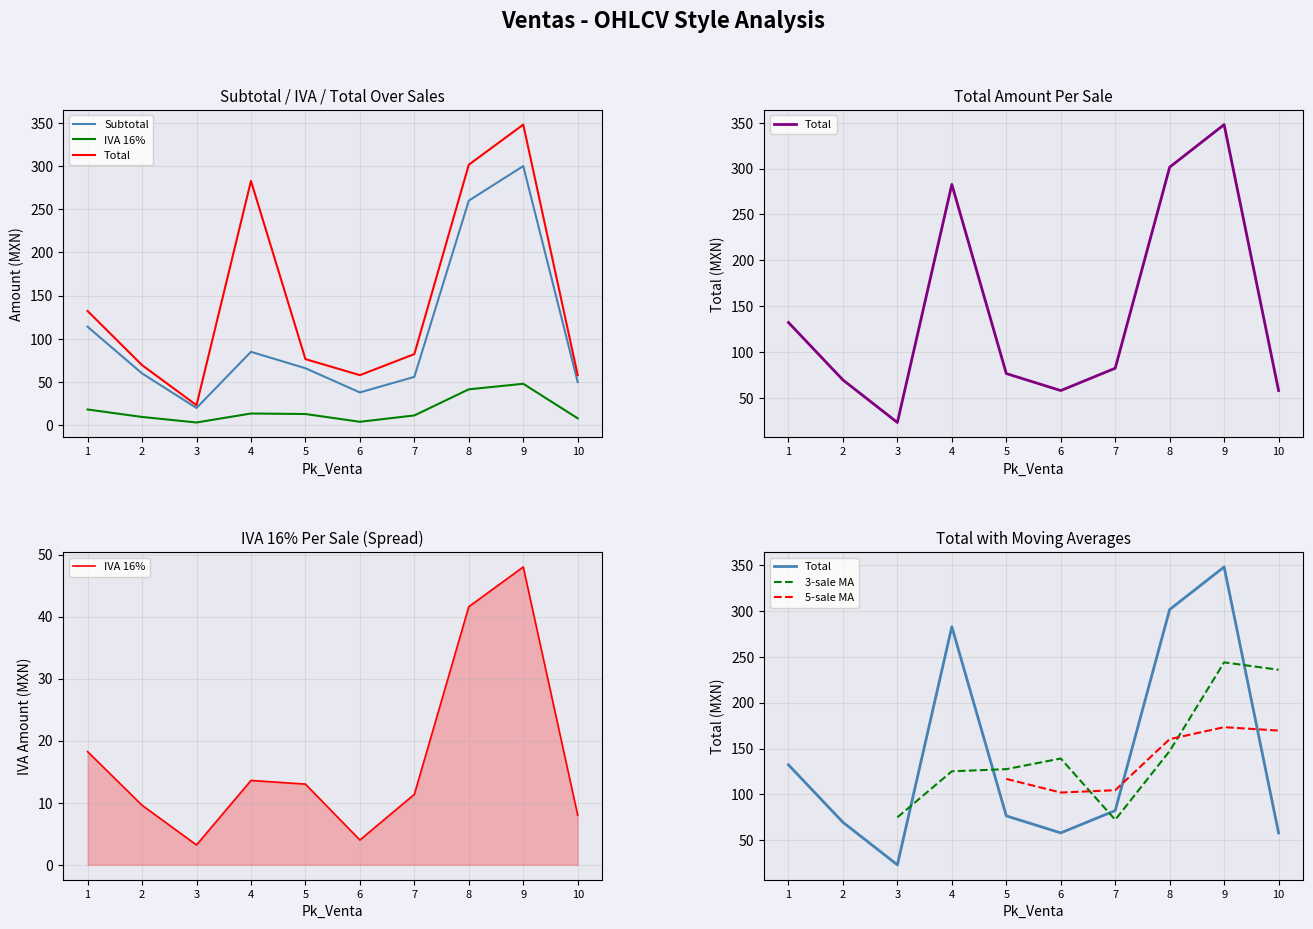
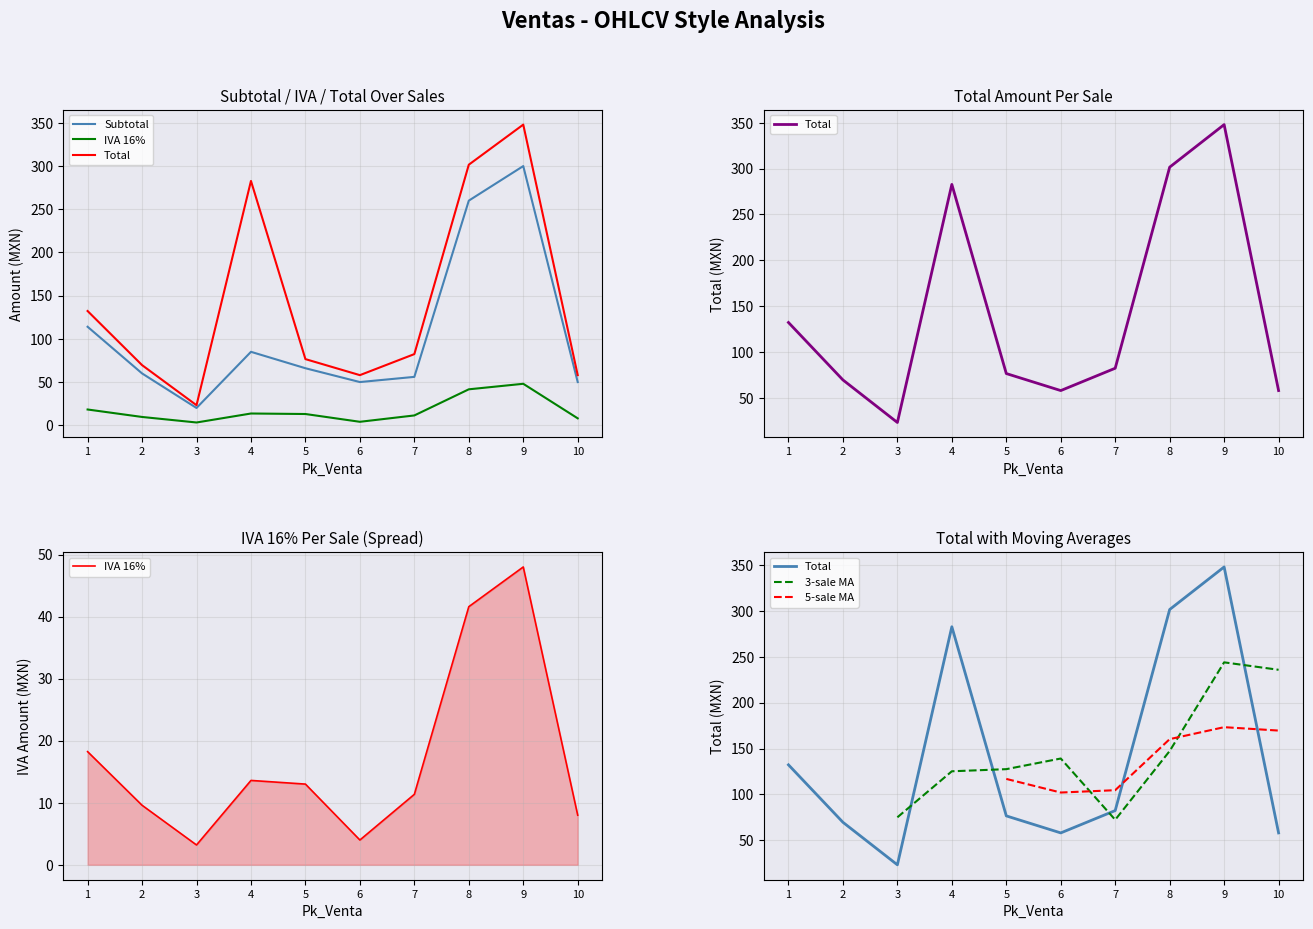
Subtotal / IVA / Total Over Sales, Subtotal, 6: 40 -> 50
